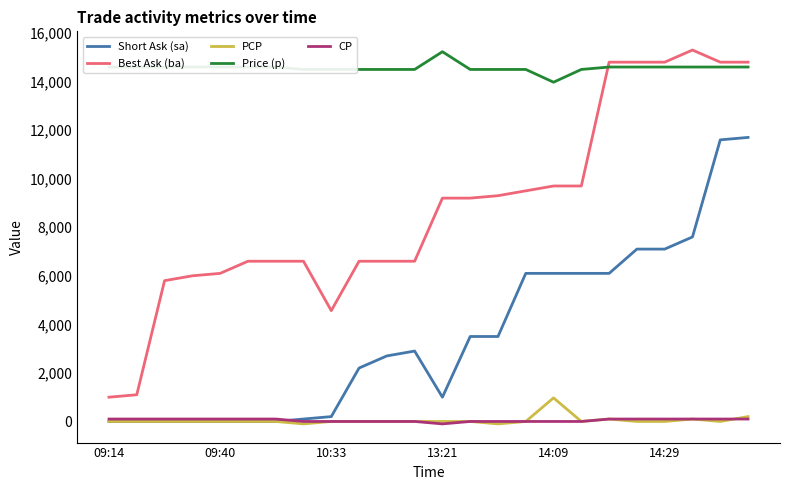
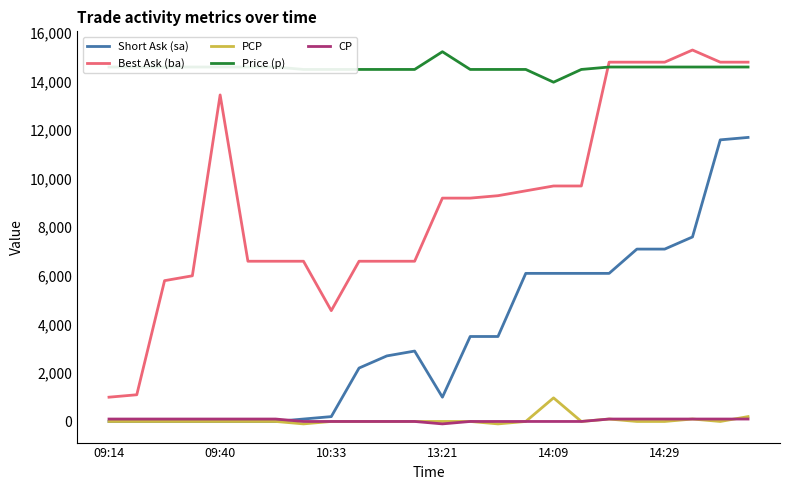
Best Ask (ba), 09:40: 6,100 -> 13,500
